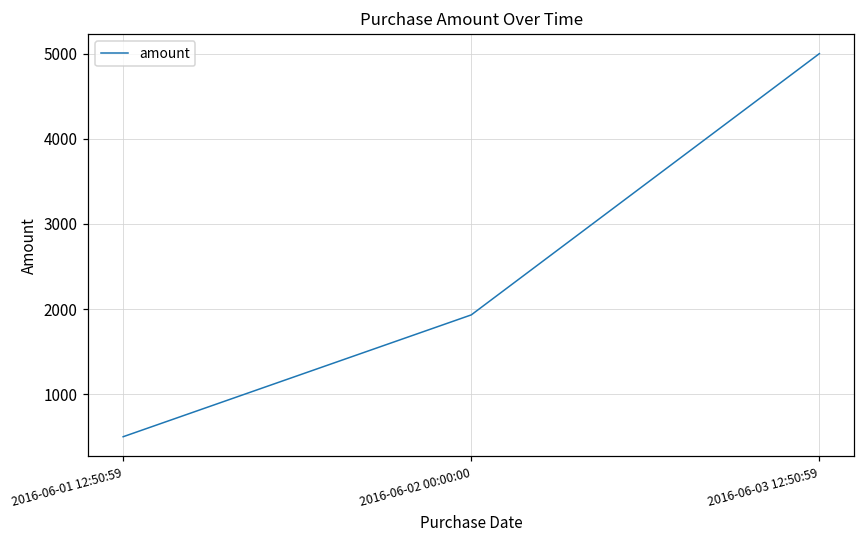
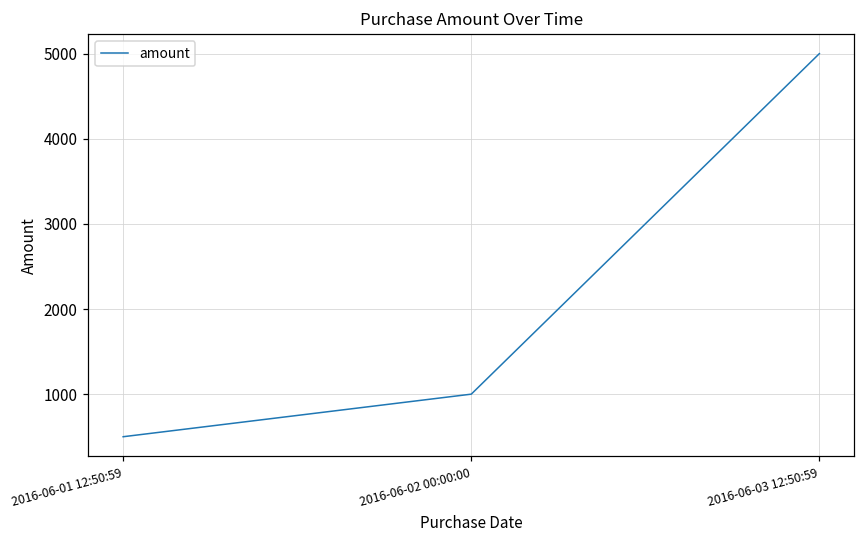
2016-06-02 00:00:00: 1900 -> 1000
